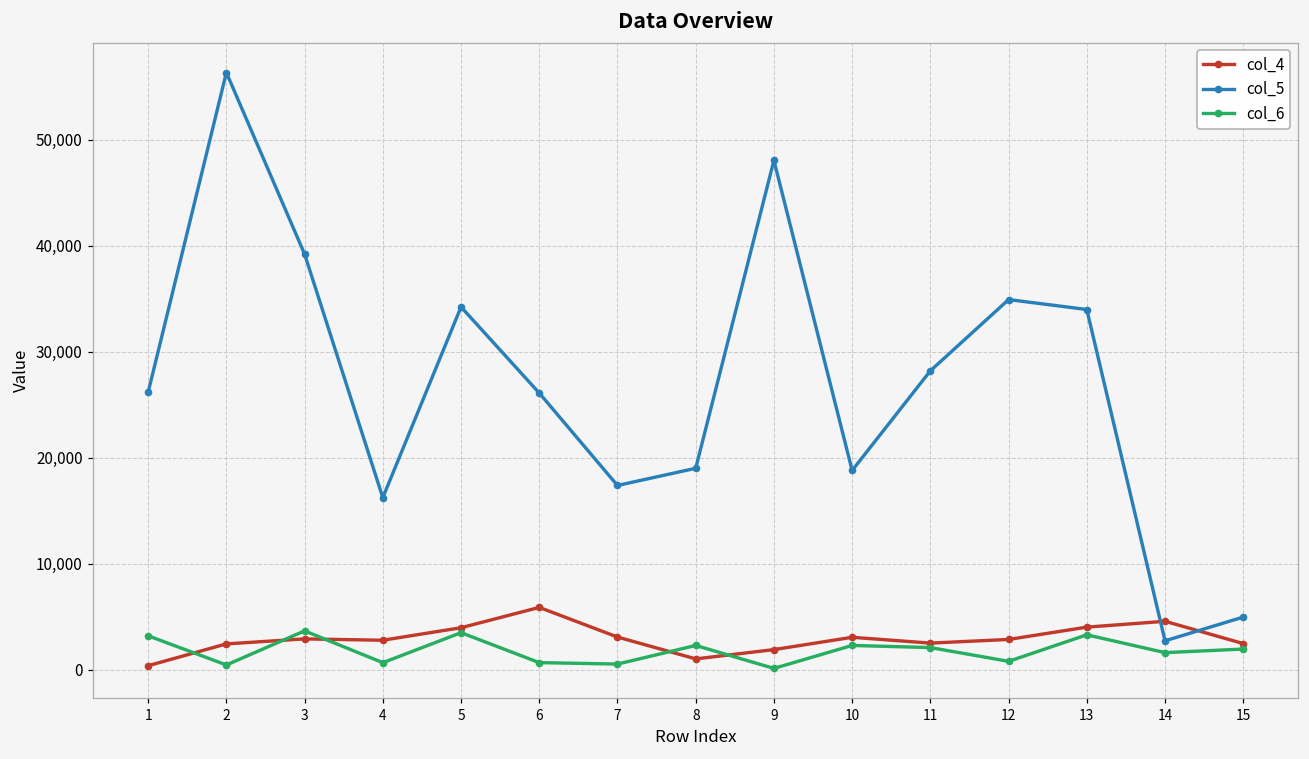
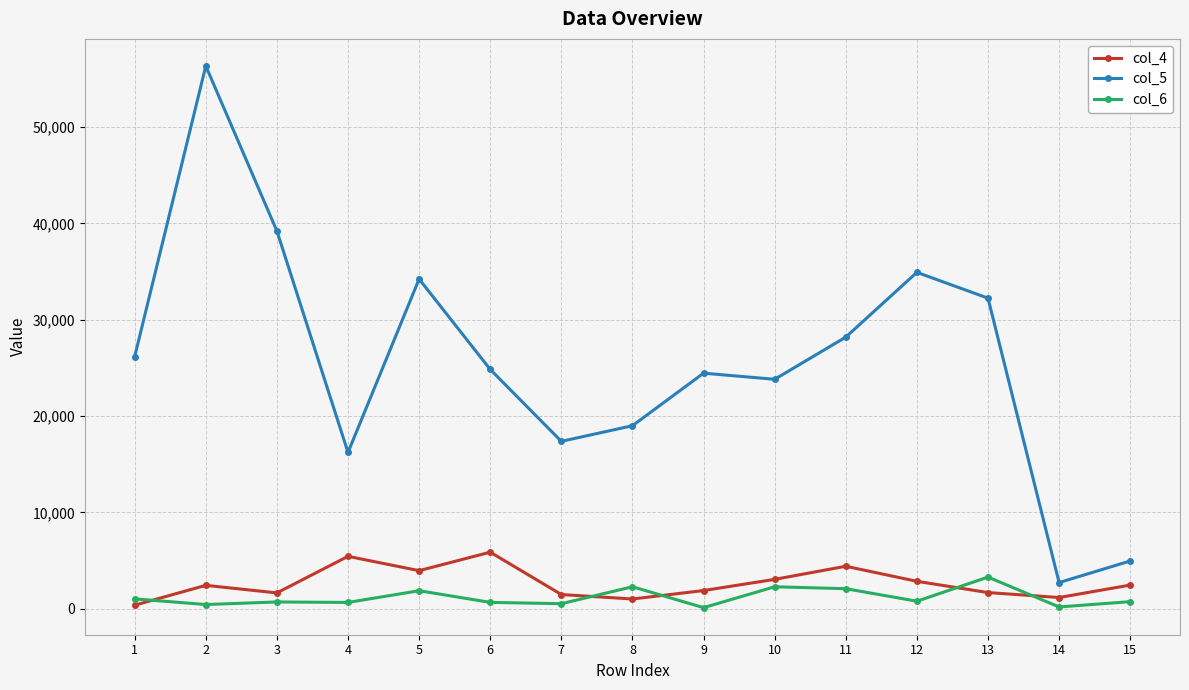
col_6, 1: 3,000 -> 1,000
col_4, 3: 3,000 -> 2,000
col_6, 3: 4,000 -> 1,000
col_4, 4: 3,000 -> 5,000
col_6, 5: 3,000 -> 2,000
col_5, 6: 26,000 -> 25,000
col_4, 7: 3,000 -> 1,000
col_5, 9: 48,000 -> 24,000
col_5, 10: 19,000 -> 24,000
col_4, 11: 3,000 -> 4,000
col_4, 13: 4,000 -> 2,000
col_5, 13: 34,000 -> 32,000
col_4, 14: 5,000 -> 1,000
col_6, 14: 2,000 -> 0
col_6, 15: 2,000 -> 1,000
